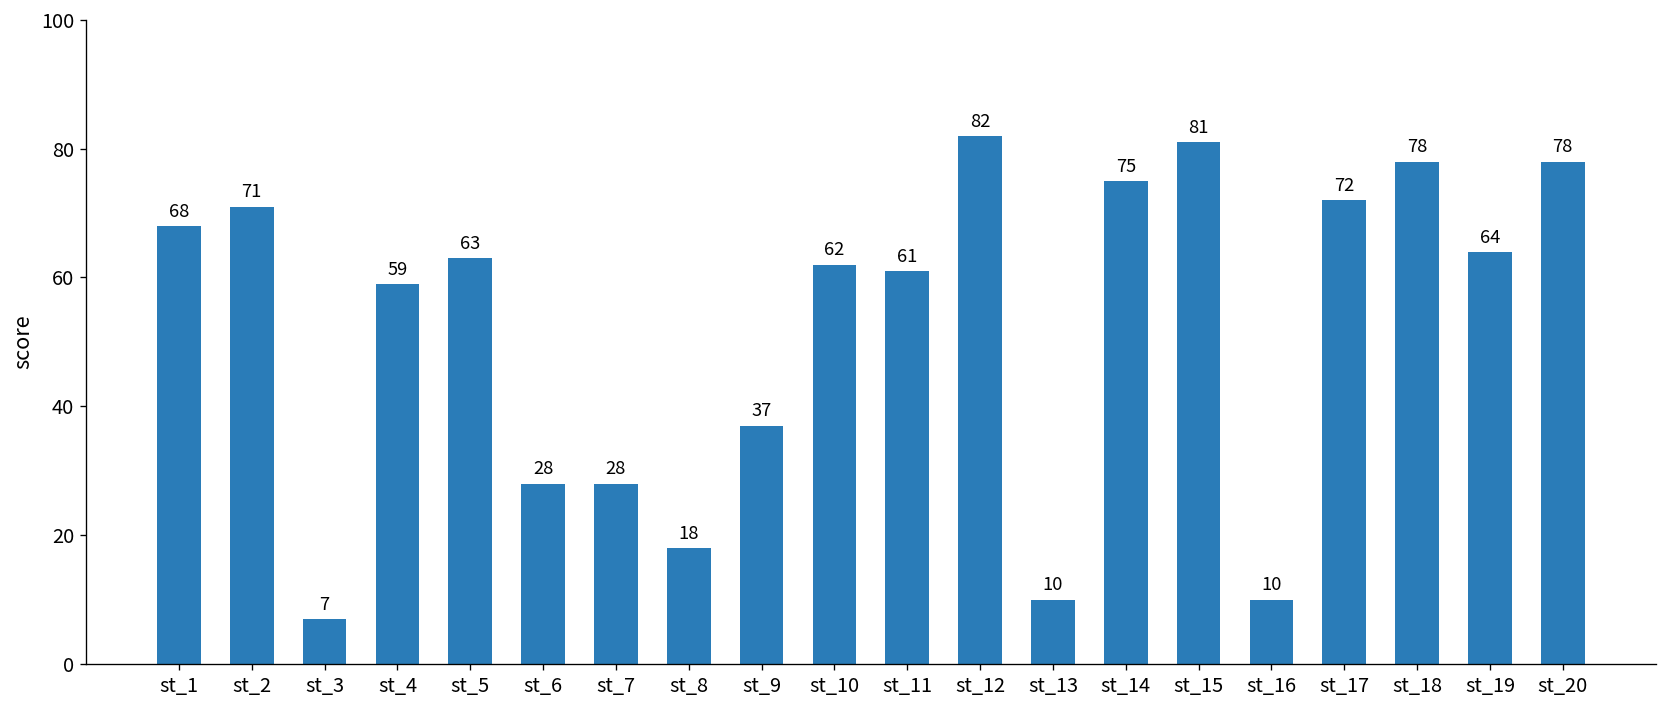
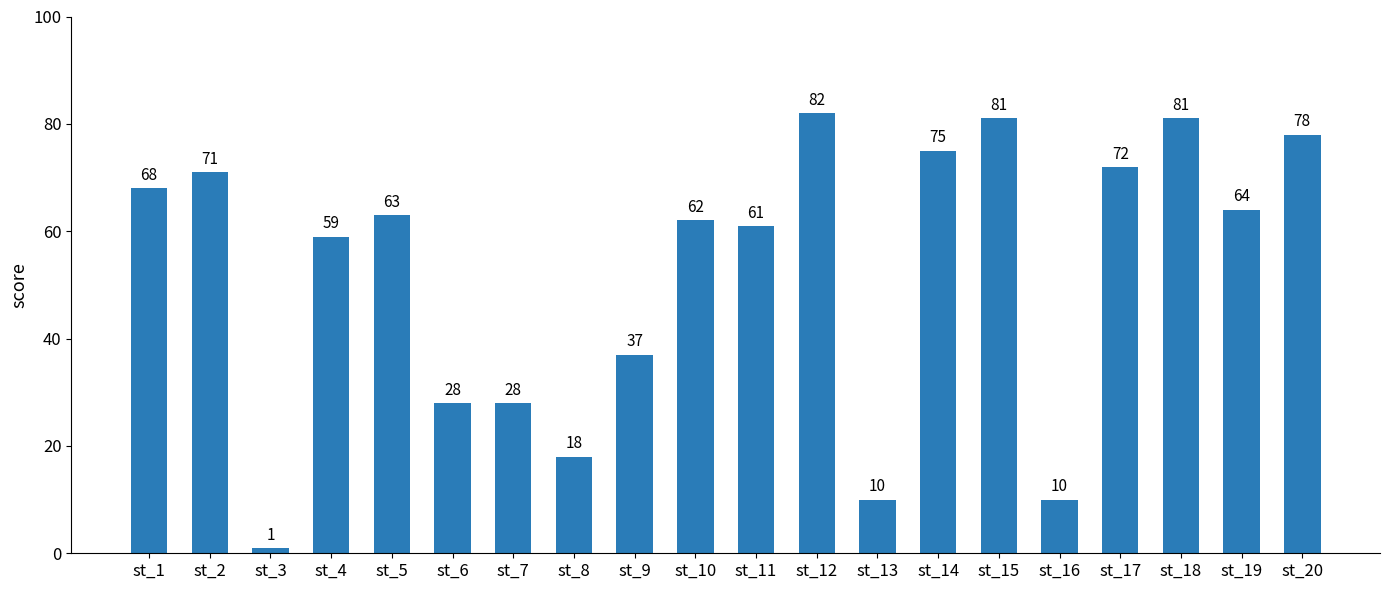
st_3: 7 -> 1
st_18: 78 -> 81
